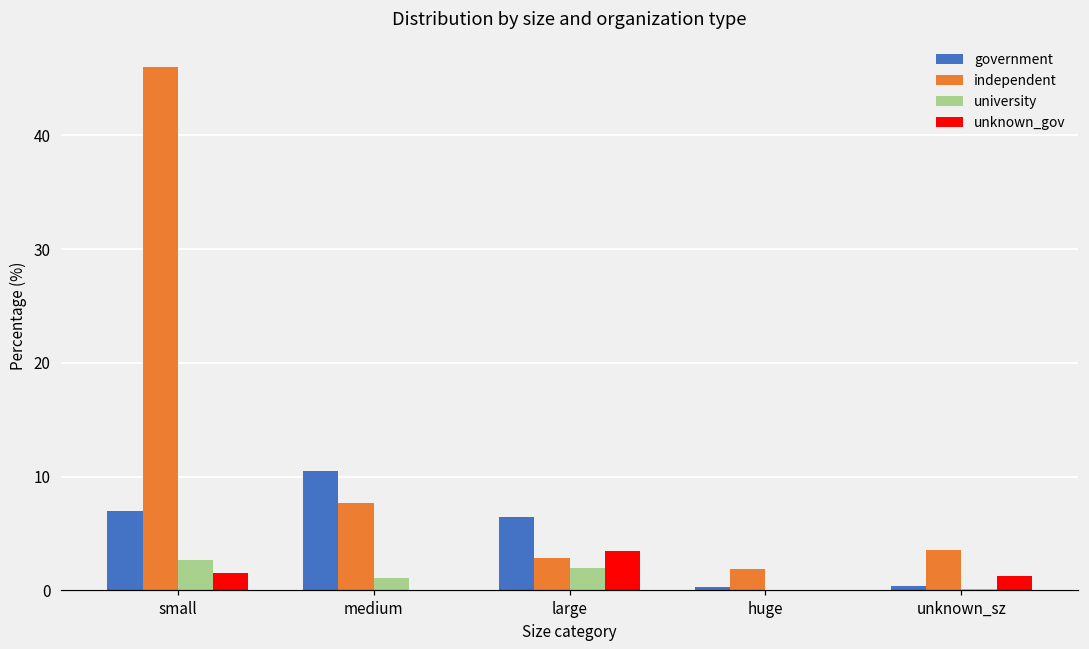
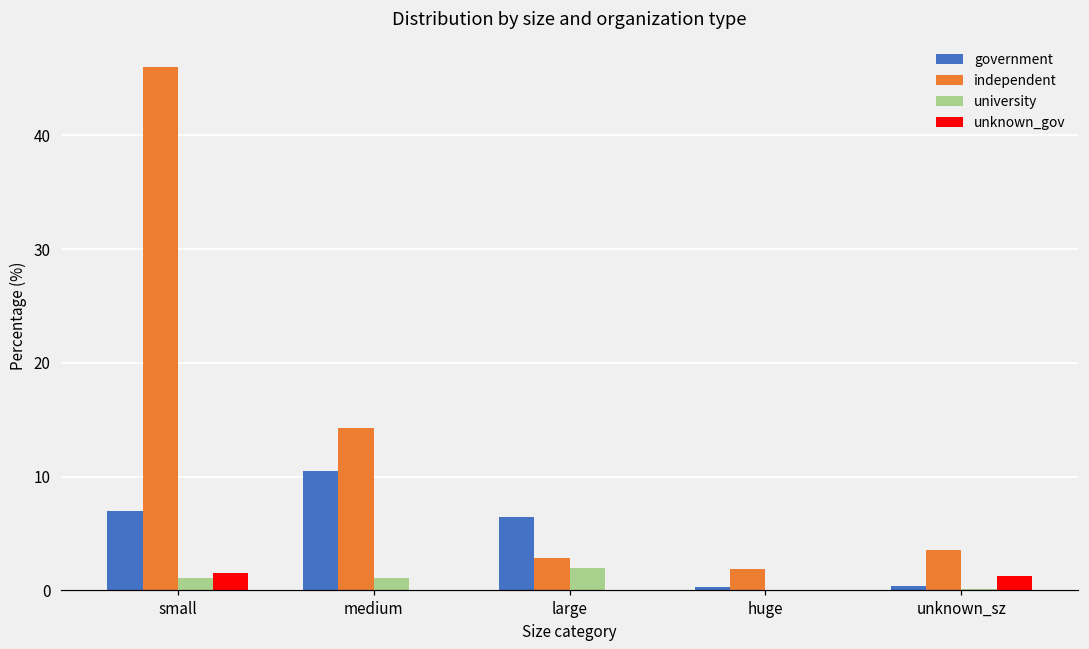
university, small: 2.7 -> 1.1
independent, medium: 7.7 -> 14.3
unknown_gov, large: 3.5 -> 0.0
